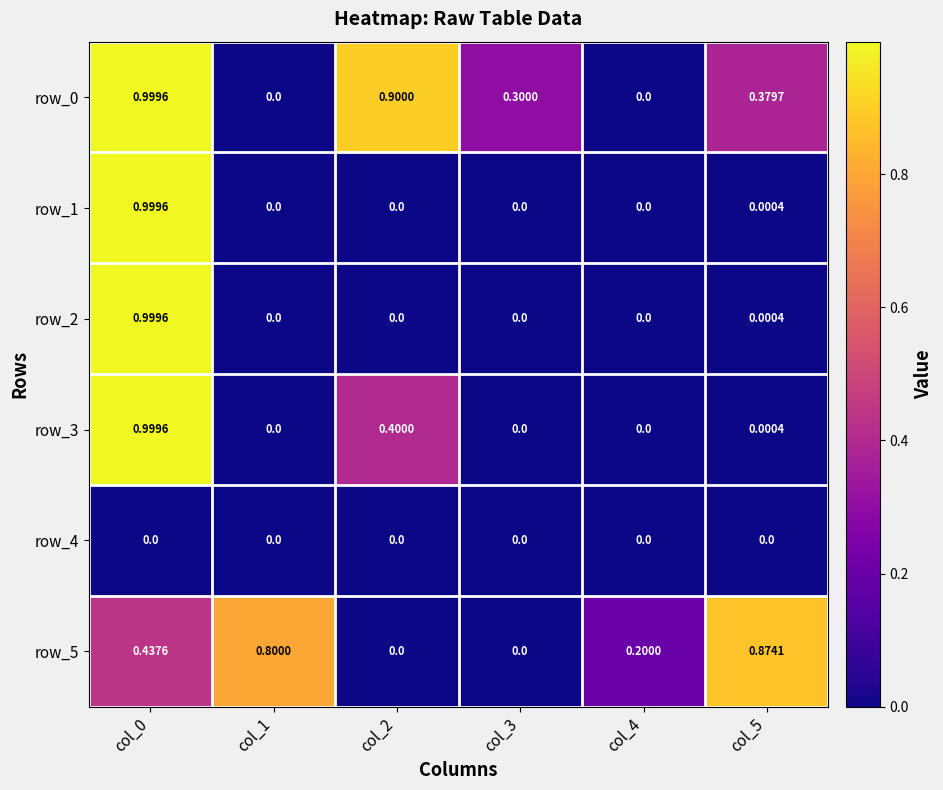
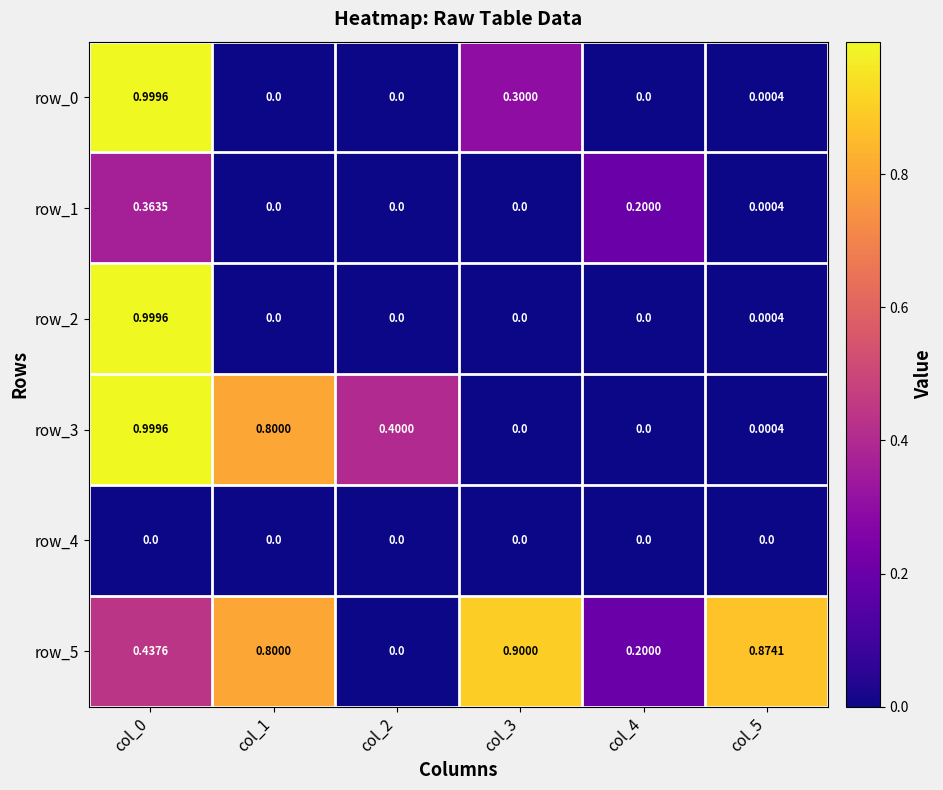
row_0, col_2: 0.9000 -> 0.0
row_0, col_5: 0.3797 -> 0.0004
row_1, col_0: 0.9996 -> 0.3635
row_1, col_4: 0.0 -> 0.2000
row_3, col_1: 0.0 -> 0.8000
row_5, col_3: 0.0 -> 0.9000
